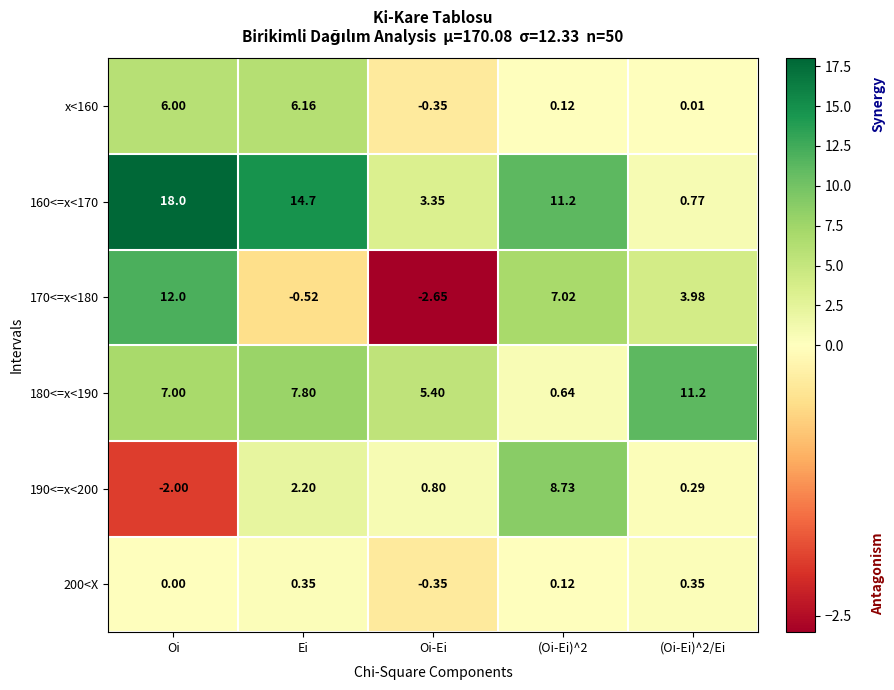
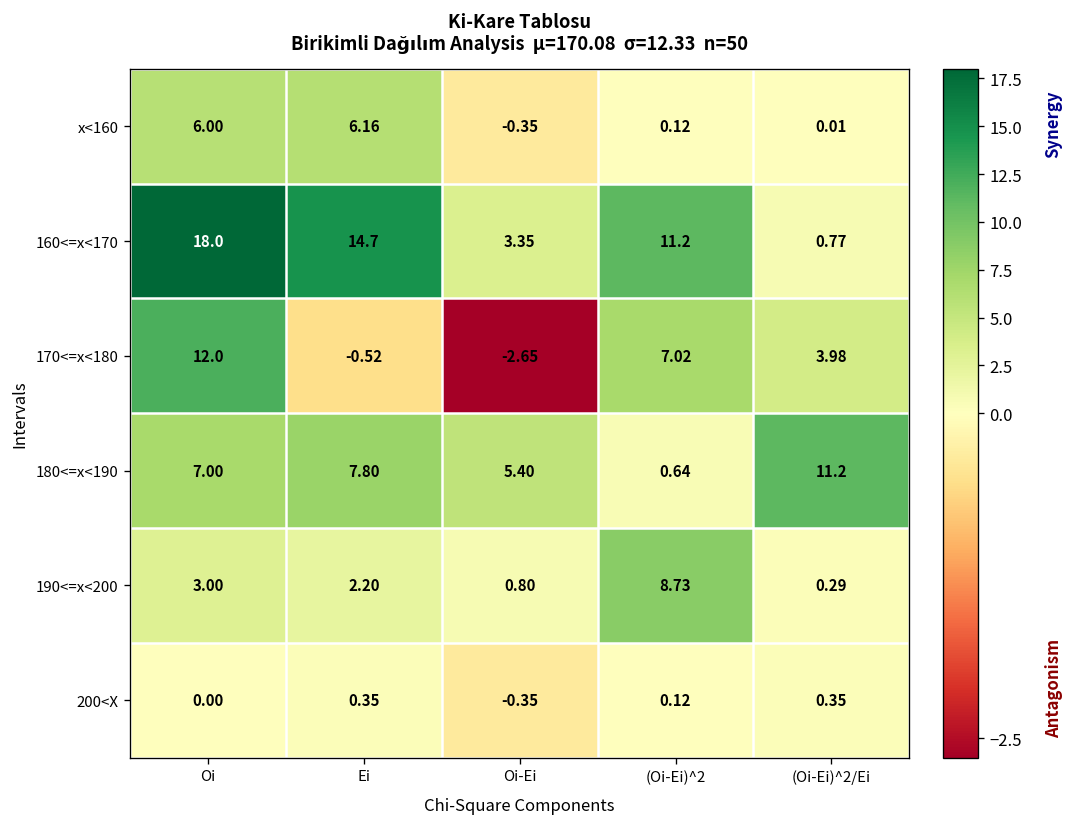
190<=x<200, Oi: -2.00 -> 3.00
